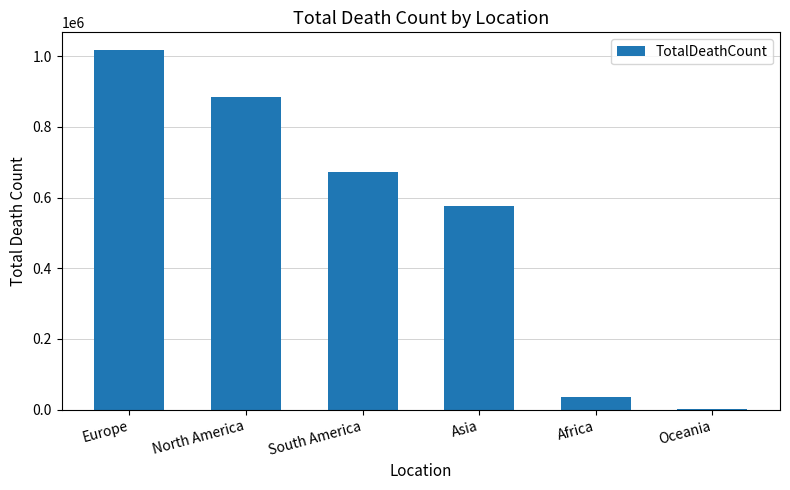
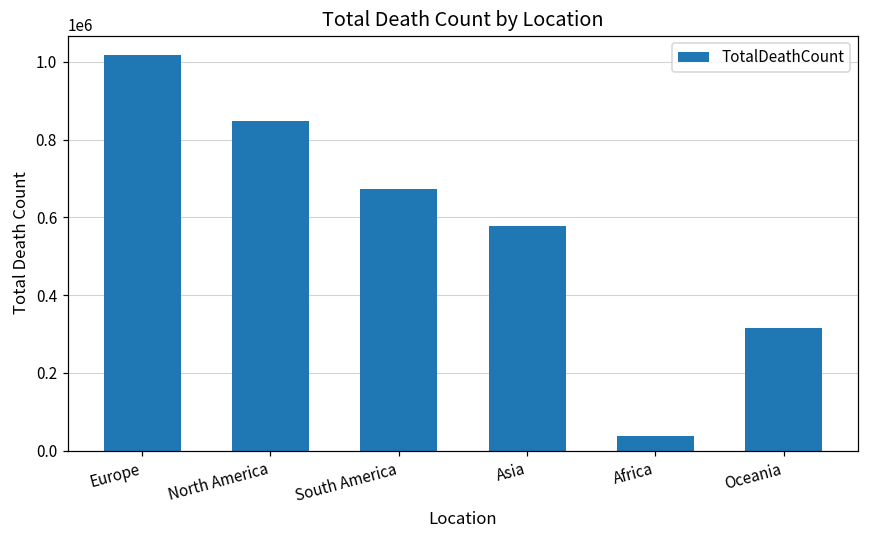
North America: 880000 -> 850000
Oceania: 0 -> 320000
